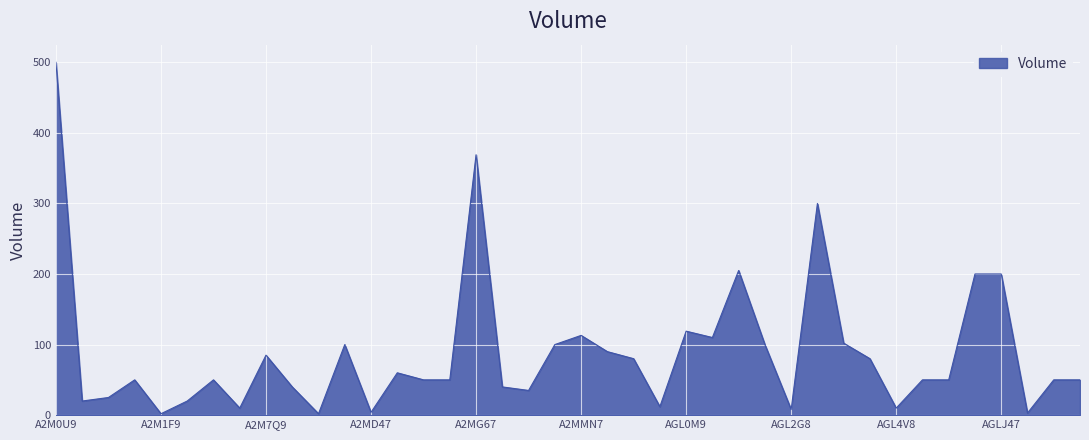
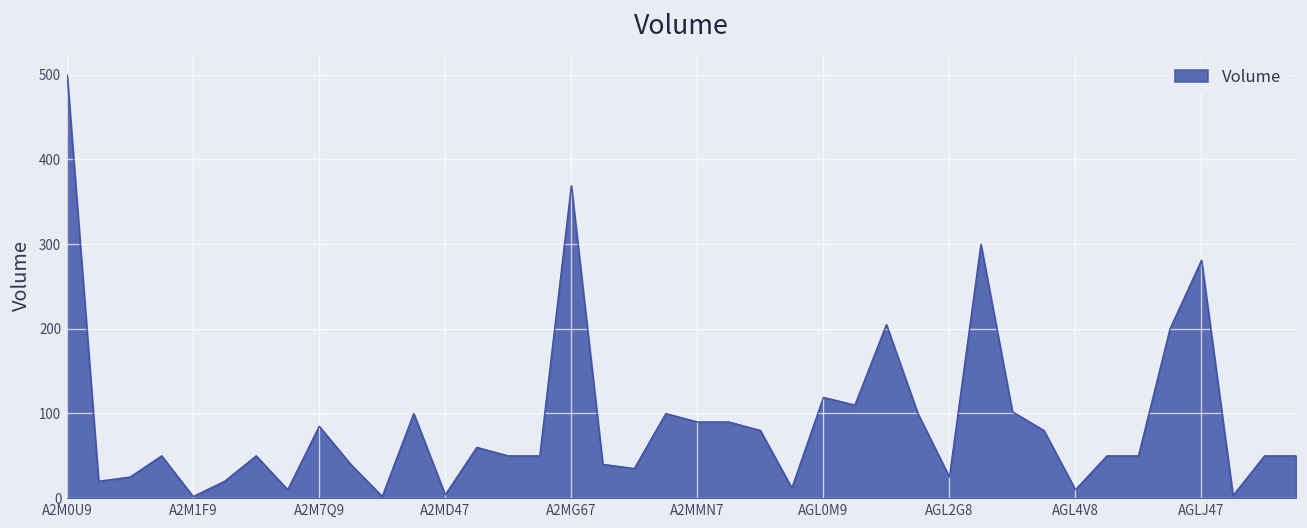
A2MMN7: 110 -> 90
AGL2G8: 10 -> 30
AGLJ47: 200 -> 280
